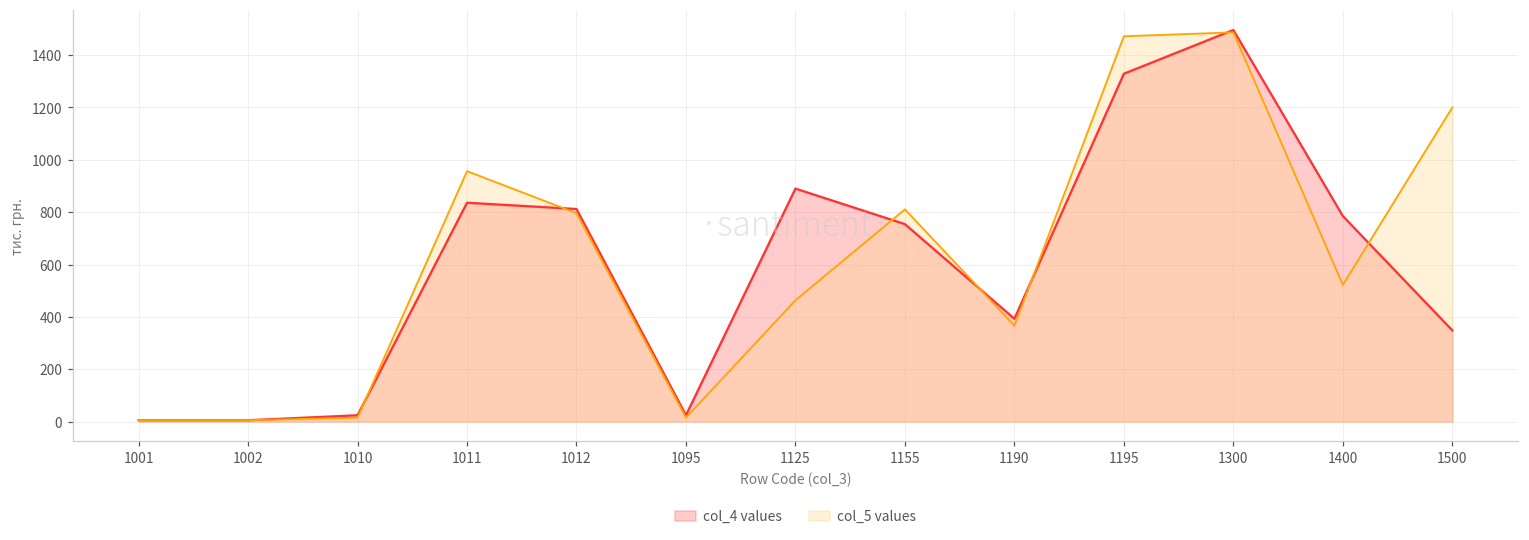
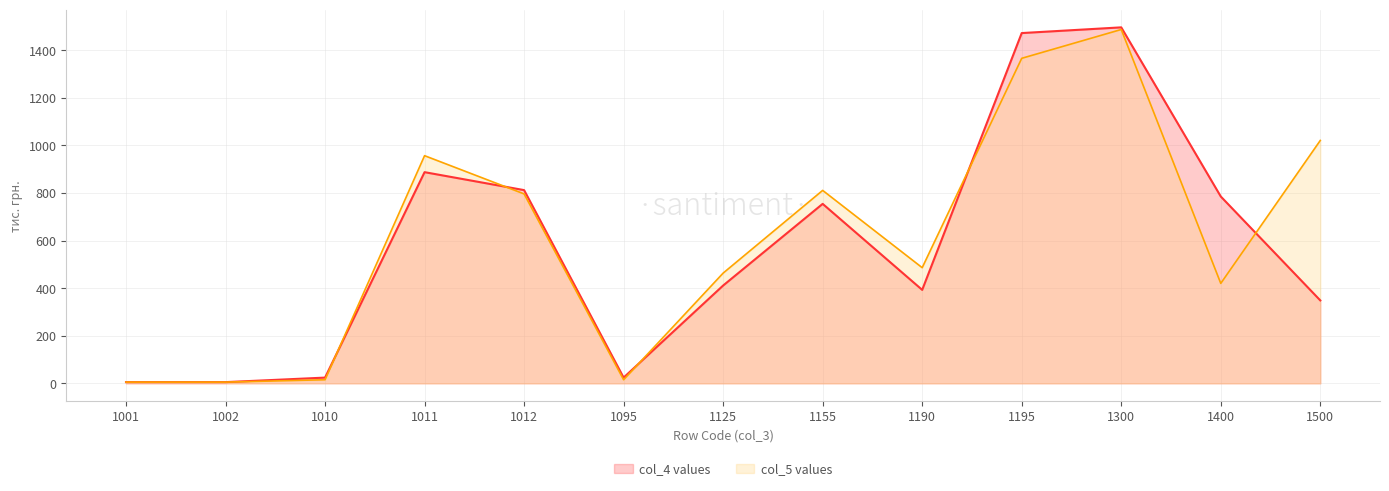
col_4 values, 1011: 840 -> 890
col_4 values, 1125: 890 -> 410
col_5 values, 1190: 370 -> 490
col_4 values, 1195: 1330 -> 1470
col_5 values, 1195: 1470 -> 1370
col_5 values, 1400: 520 -> 420
col_5 values, 1500: 1200 -> 1020
